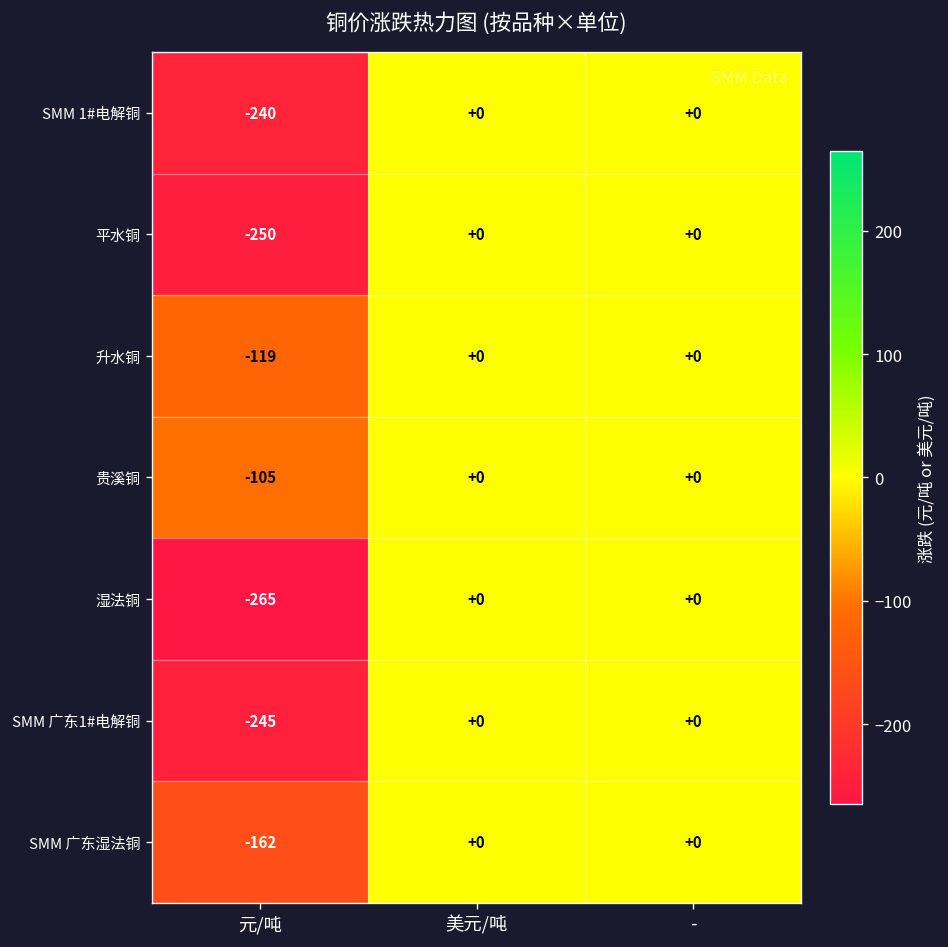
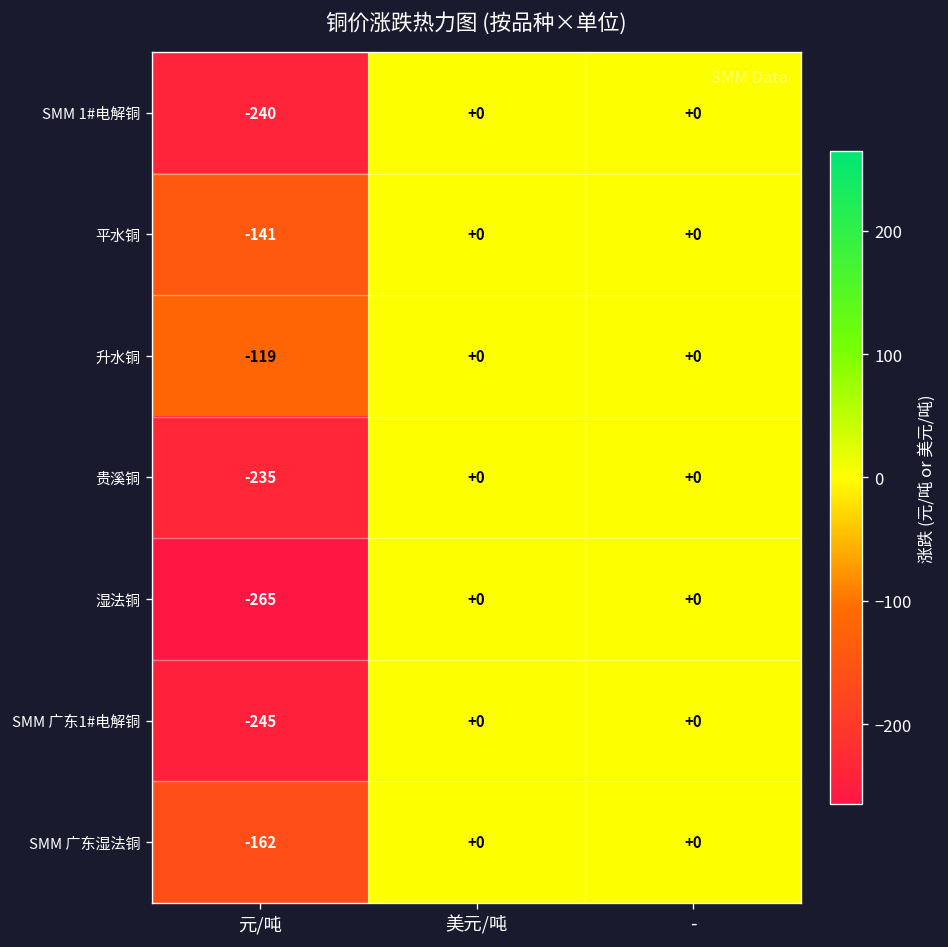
平水铜, 元/吨: -250 -> -141
贵溪铜, 元/吨: -105 -> -235
